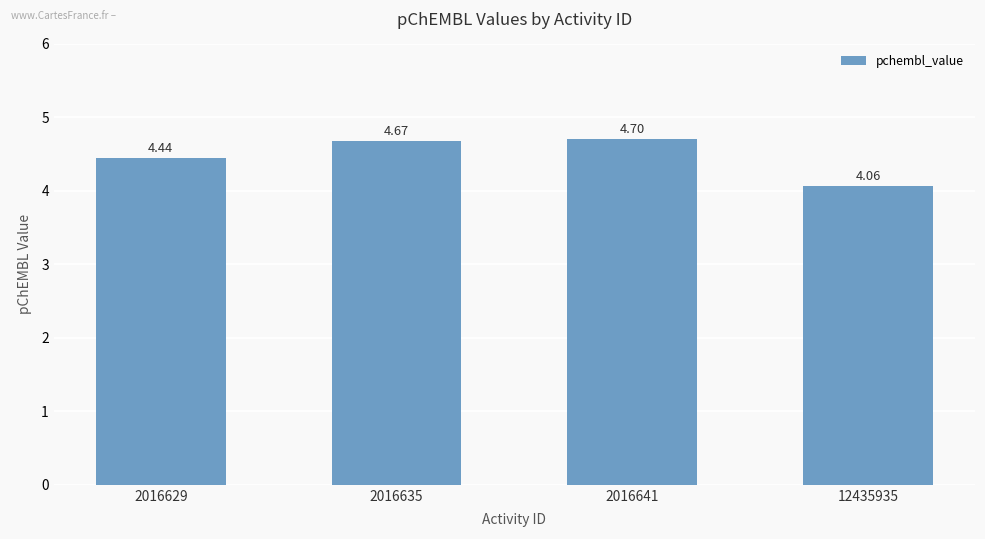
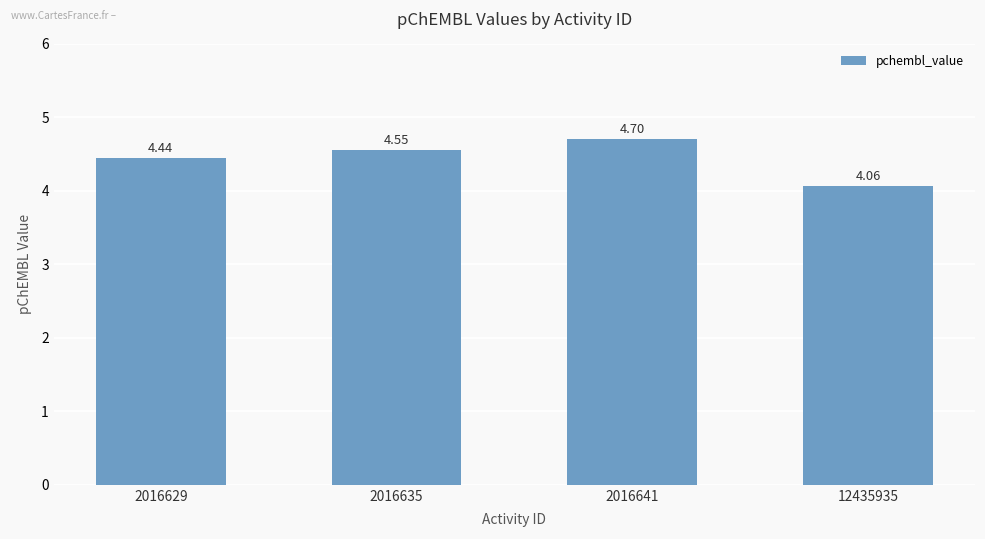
2016635: 4.67 -> 4.55
